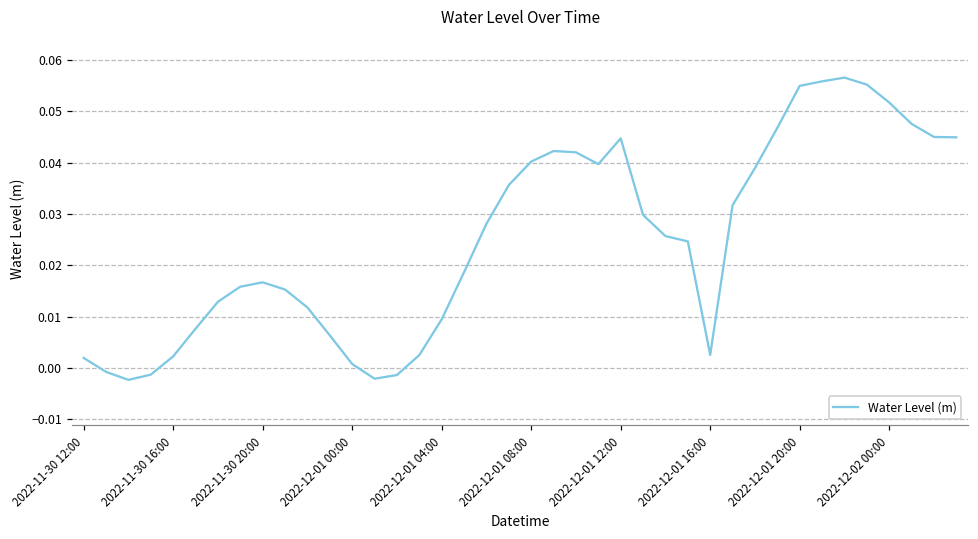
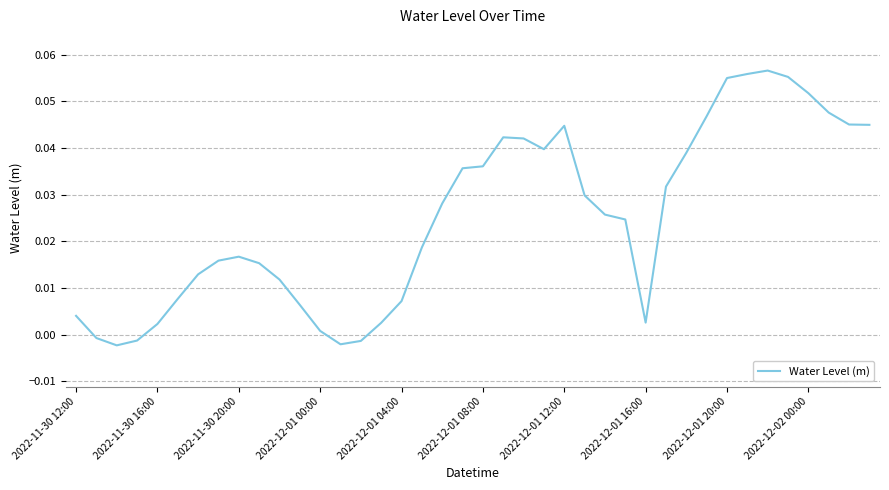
2022-11-30 12:00: 0.002 -> 0.004
2022-12-01 04:00: 0.009 -> 0.007
2022-12-01 08:00: 0.040 -> 0.036
